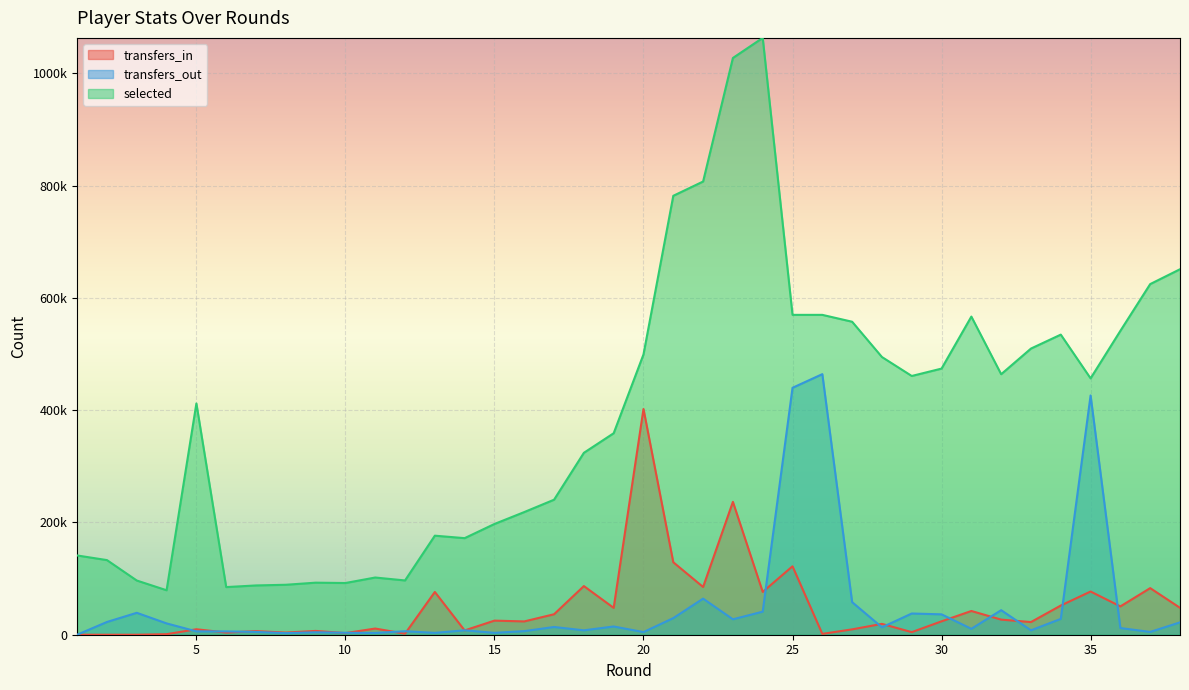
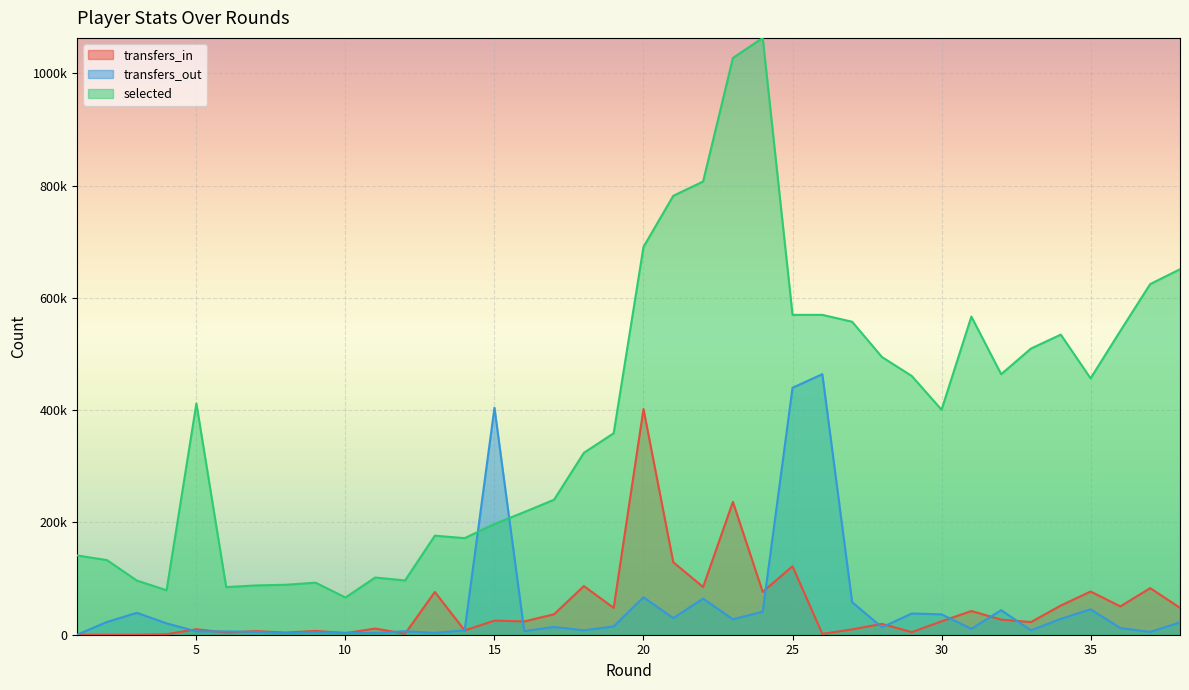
selected, 10: 90000 -> 70000
transfers_out, 15: 0 -> 400000
transfers_out, 20: 0 -> 70000
selected, 20: 500000 -> 690000
selected, 30: 470000 -> 400000
transfers_out, 35: 430000 -> 50000
